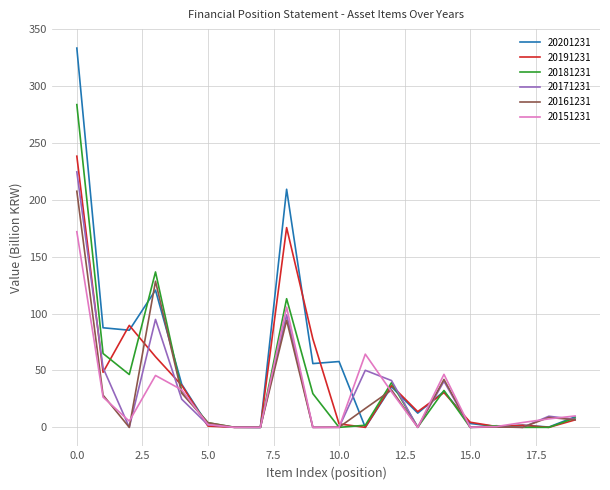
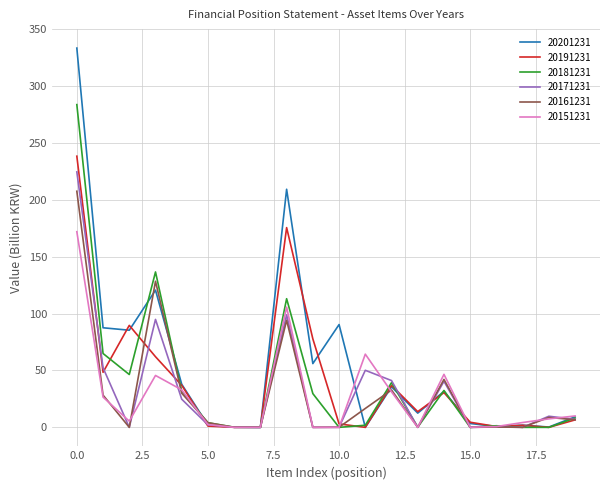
20201231, 10.0: 58 -> 90
